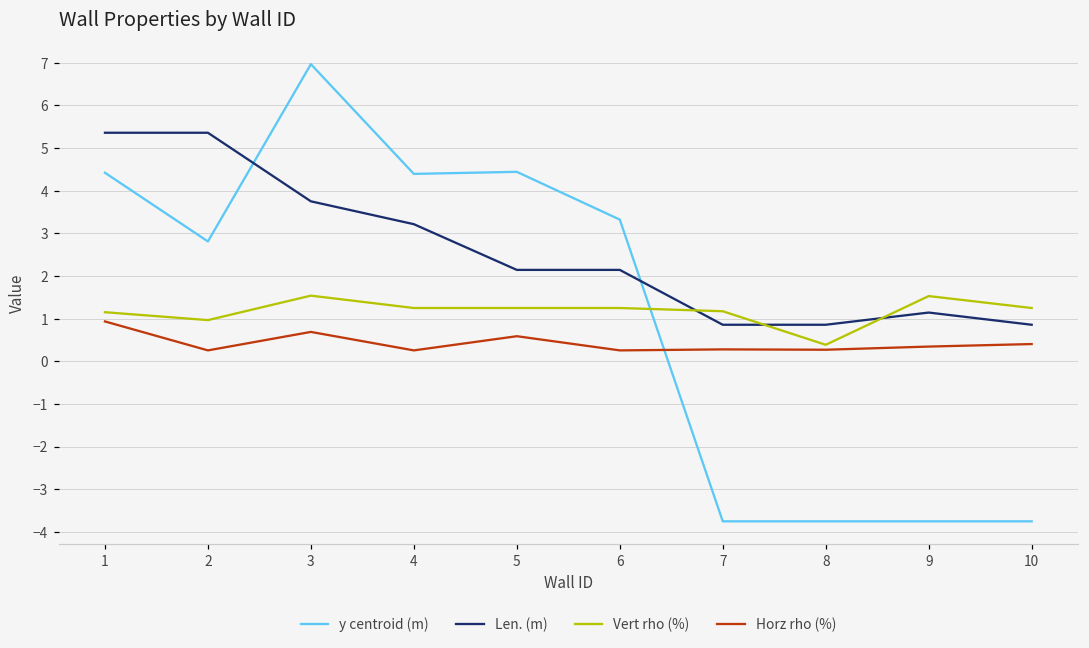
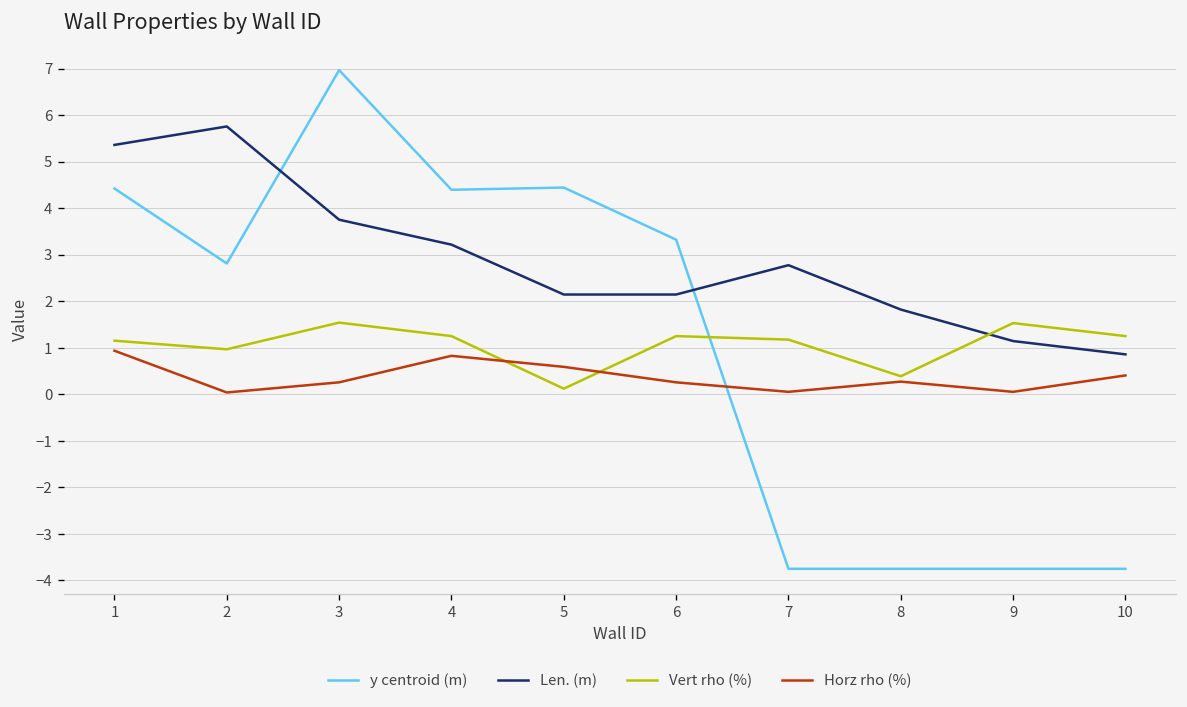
Len. (m), 2: 5.4 -> 5.8
Horz rho (%), 2: 0.3 -> 0.0
Horz rho (%), 3: 0.7 -> 0.3
Horz rho (%), 4: 0.3 -> 0.8
Vert rho (%), 5: 1.3 -> 0.1
Len. (m), 7: 0.9 -> 2.8
Horz rho (%), 7: 0.3 -> 0.1
Len. (m), 8: 0.9 -> 1.8
Horz rho (%), 9: 0.3 -> 0.1
